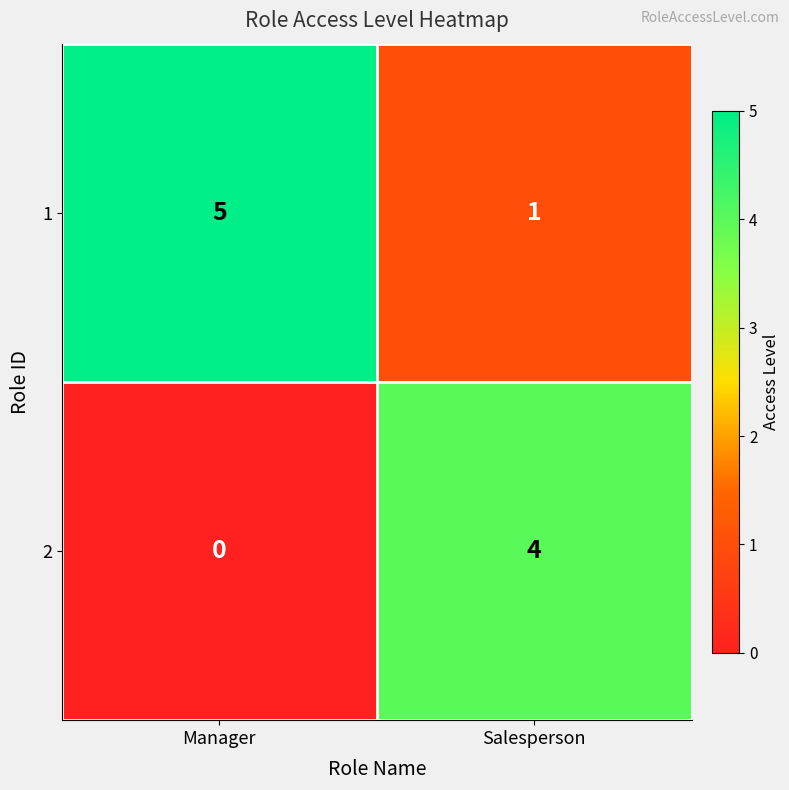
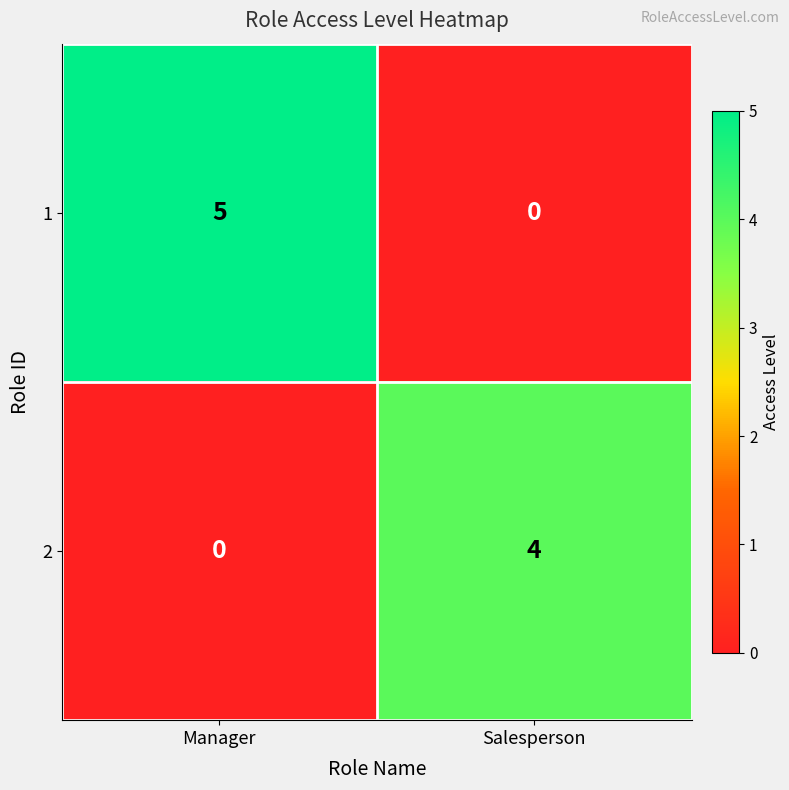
1, Salesperson: 1 -> 0
